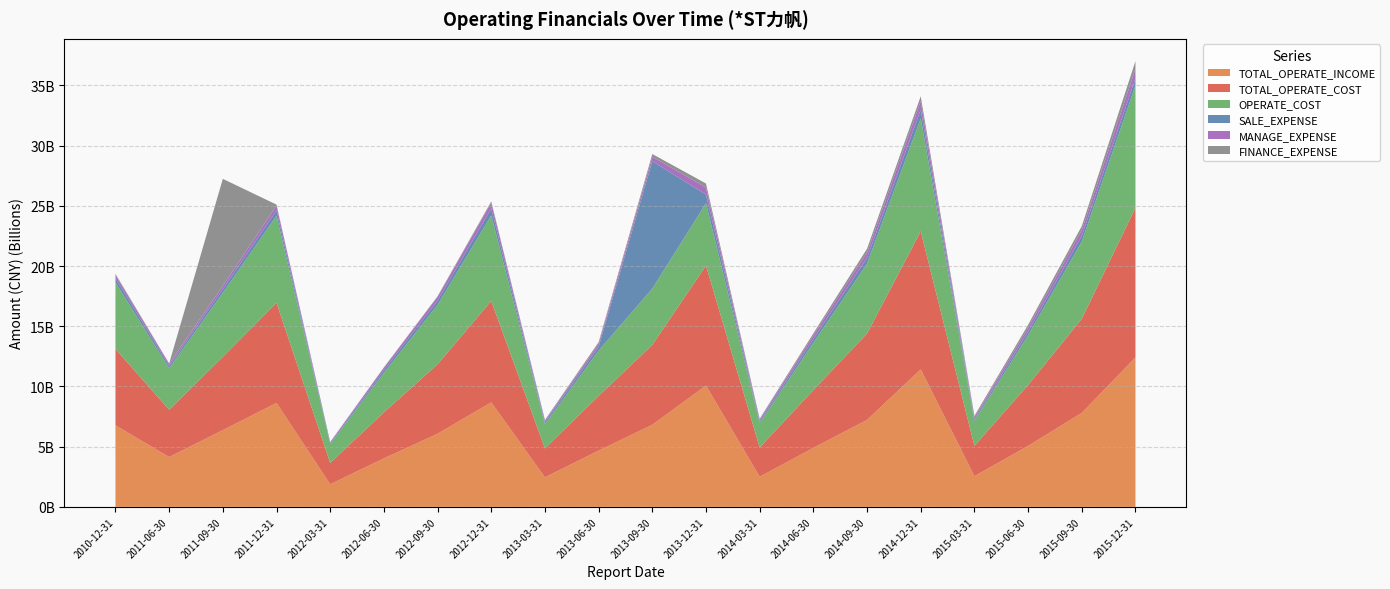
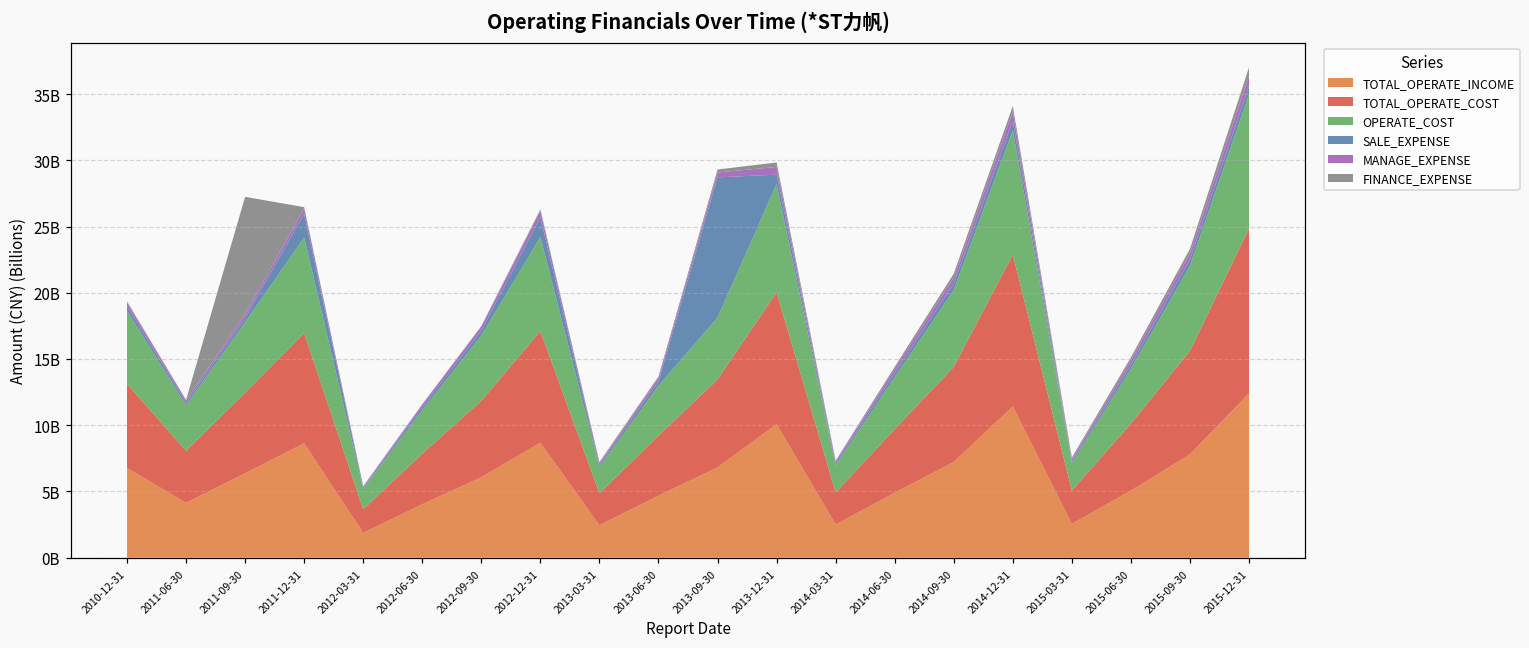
SALE_EXPENSE, 2011-12-31: 400000000 -> 1800000000
SALE_EXPENSE, 2012-12-31: 600000000 -> 1500000000
OPERATE_COST, 2013-12-31: 5200000000 -> 8200000000
